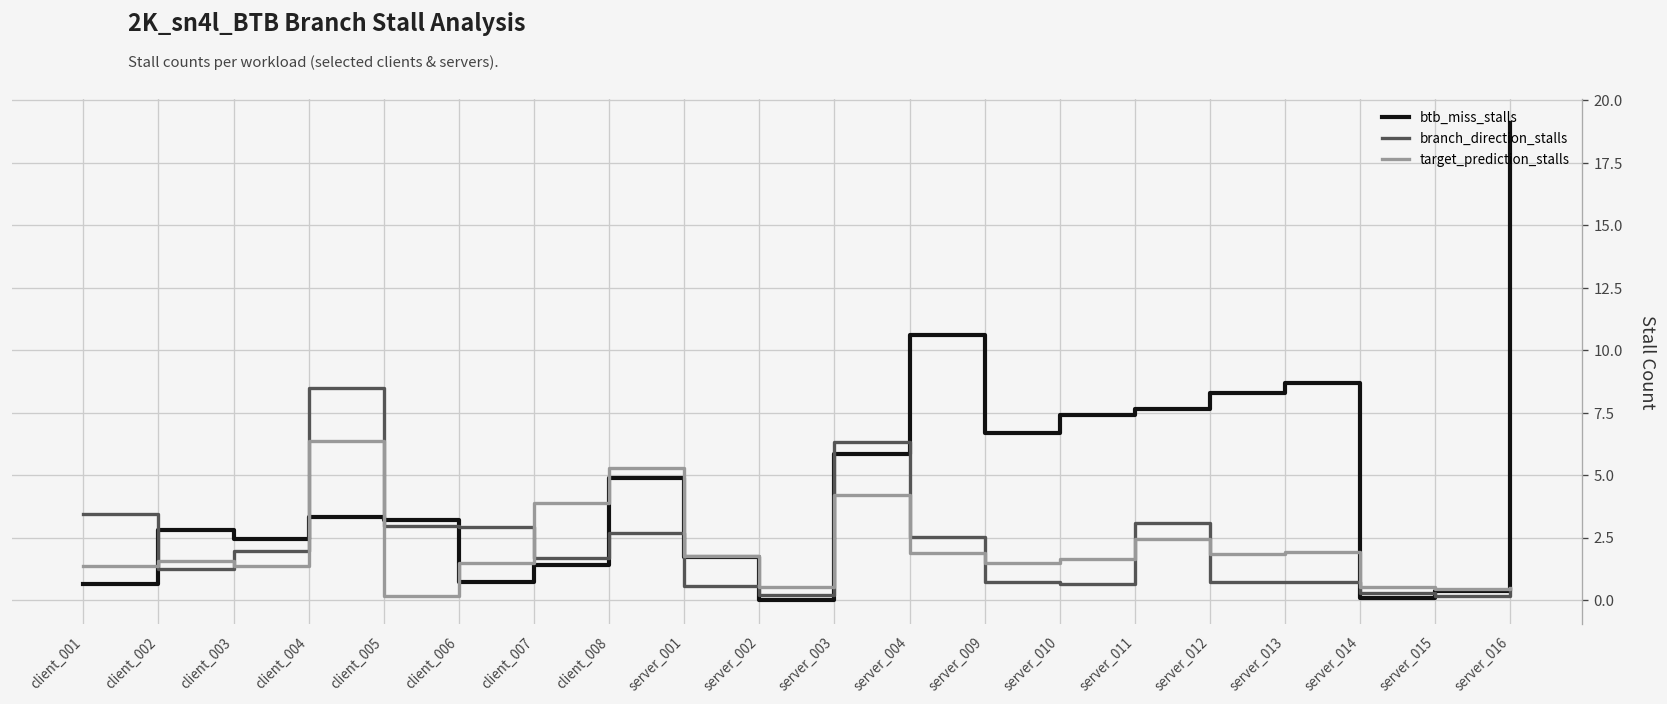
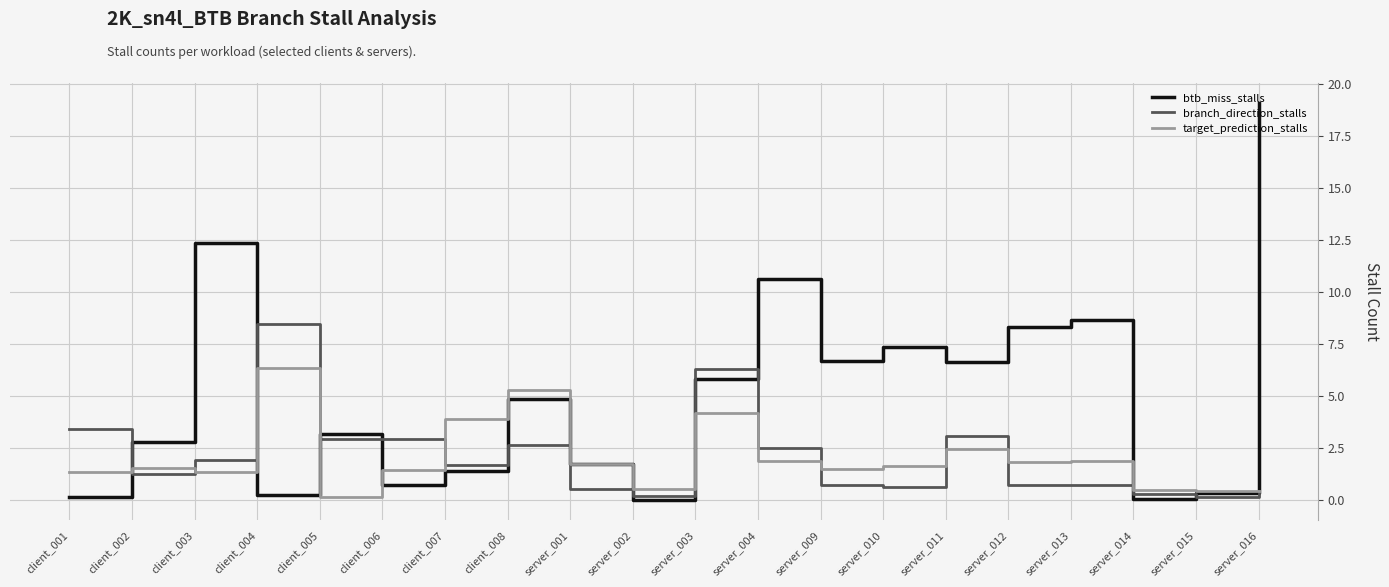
btb_miss_stalls, client_001: 0.6 -> 0.2
btb_miss_stalls, client_003: 2.4 -> 12.4
btb_miss_stalls, client_004: 3.3 -> 0.3
btb_miss_stalls, server_011: 7.6 -> 6.7
